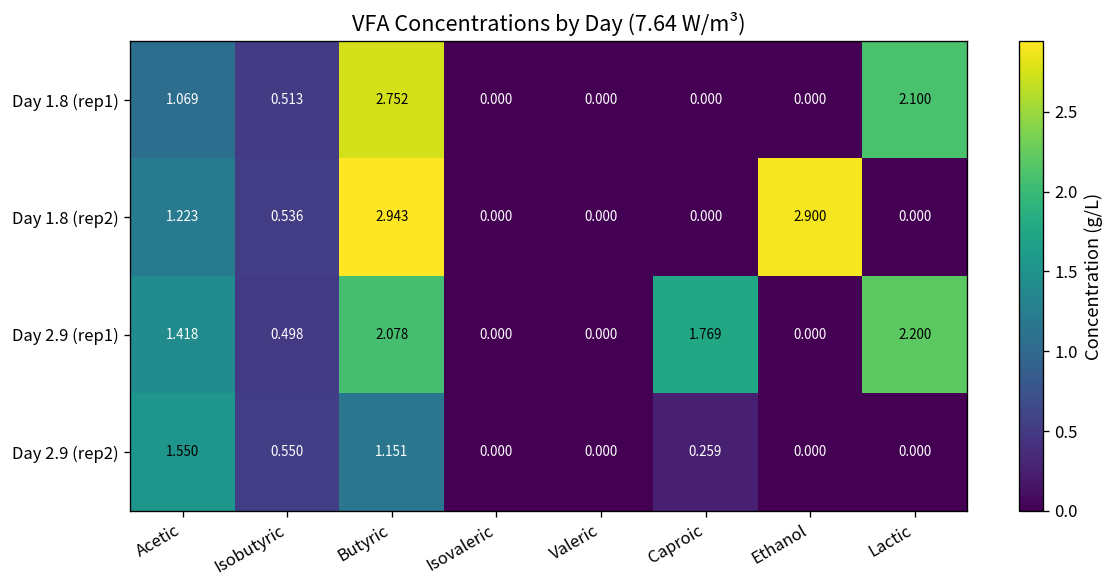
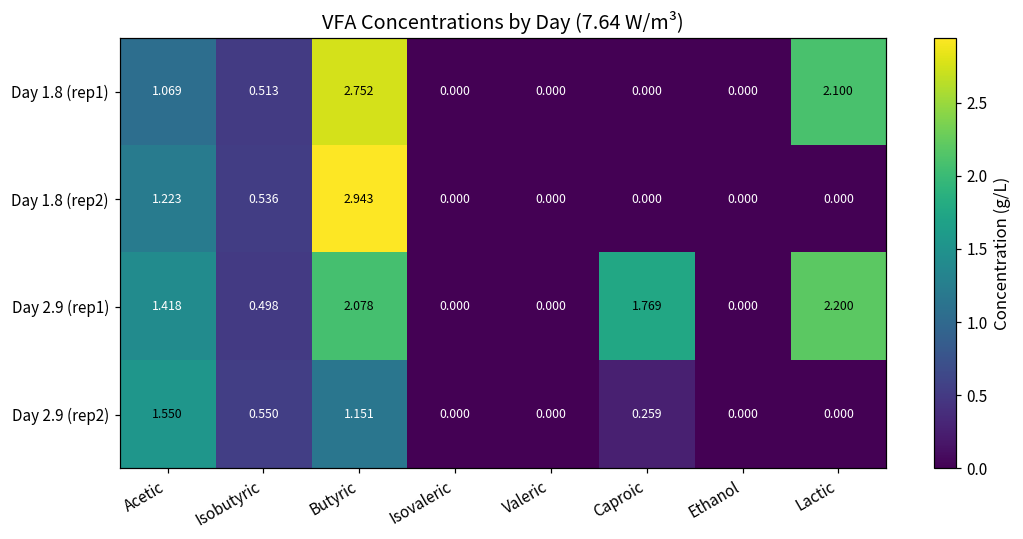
Day 1.8 (rep2), Ethanol: 2.900 -> 0.000
